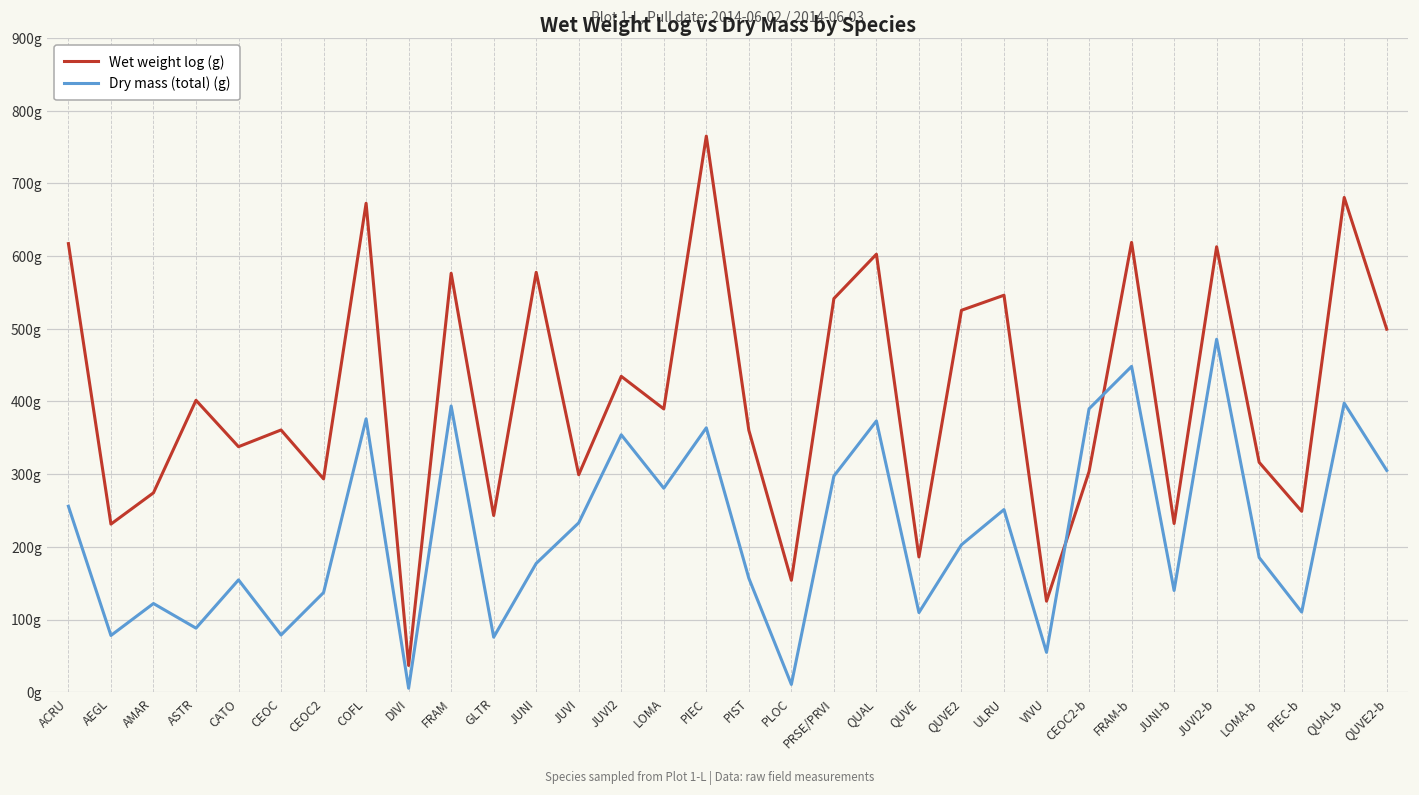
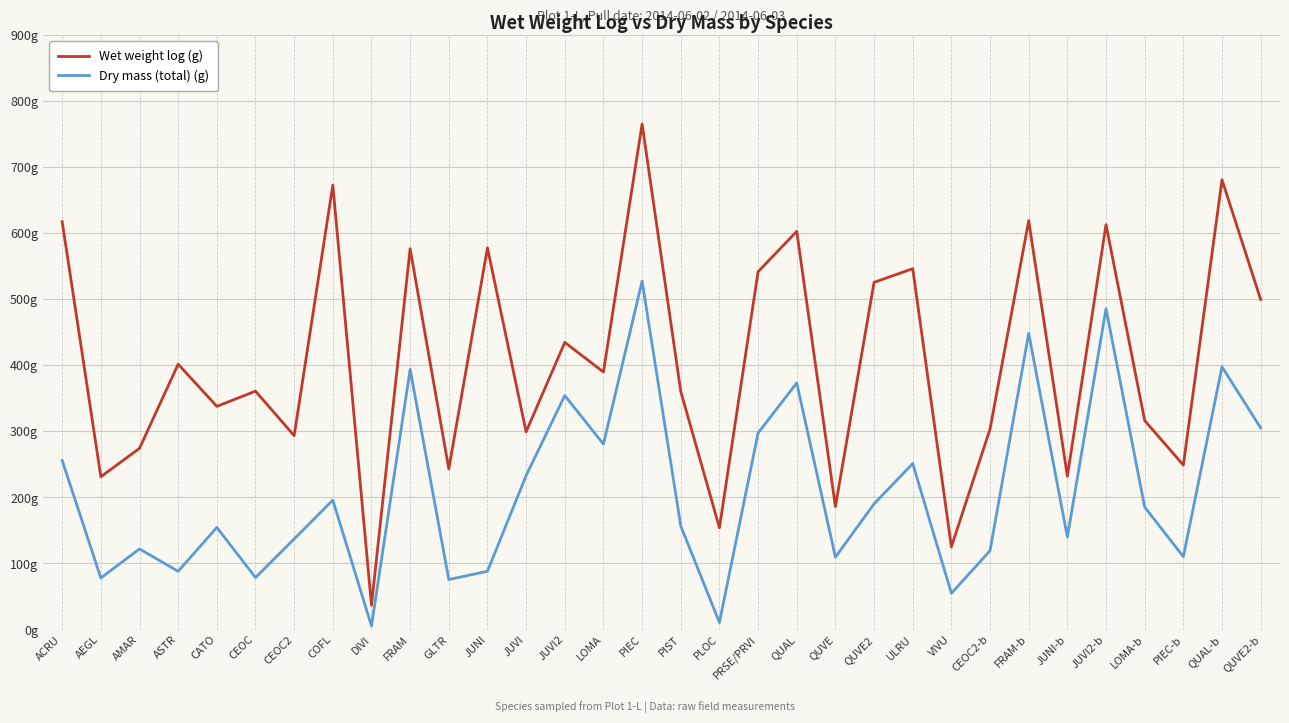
Dry mass (total) (g), COFL: 380g -> 200g
Dry mass (total) (g), JUNI: 180g -> 90g
Dry mass (total) (g), PIEC: 360g -> 530g
Dry mass (total) (g), QUVE2: 200g -> 190g
Dry mass (total) (g), CEOC2-b: 390g -> 120g
